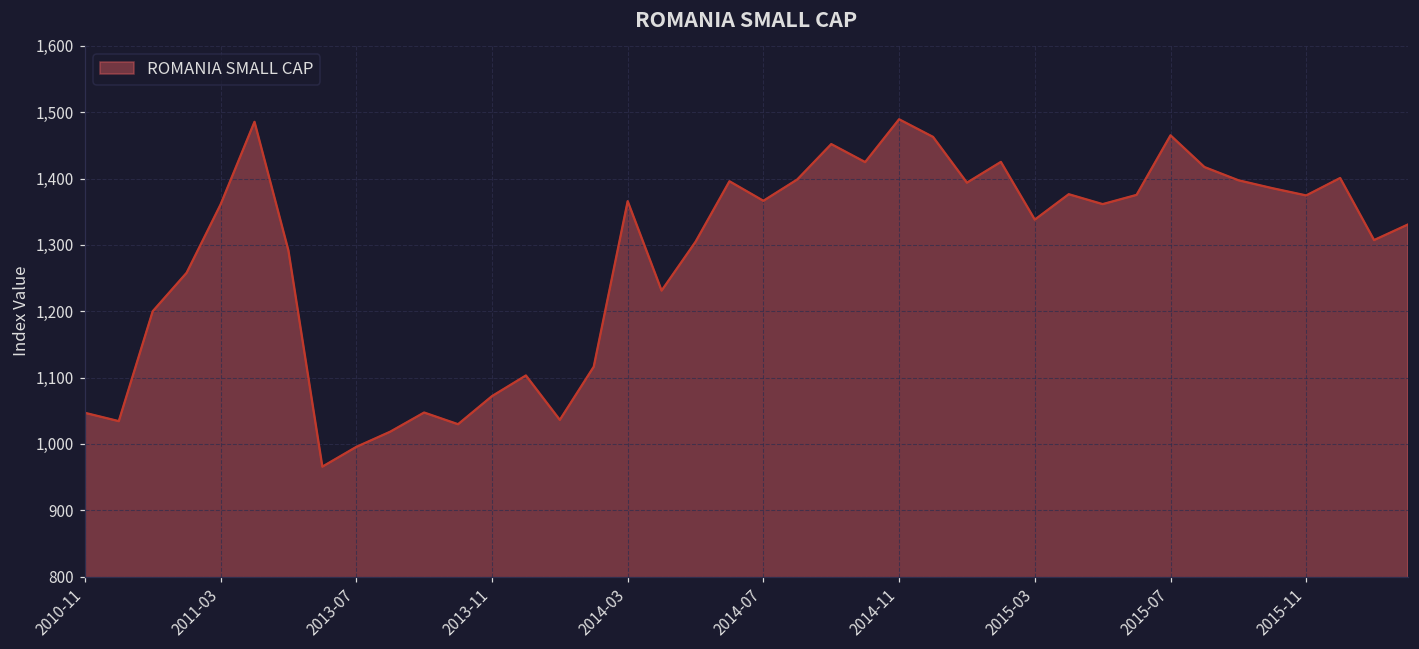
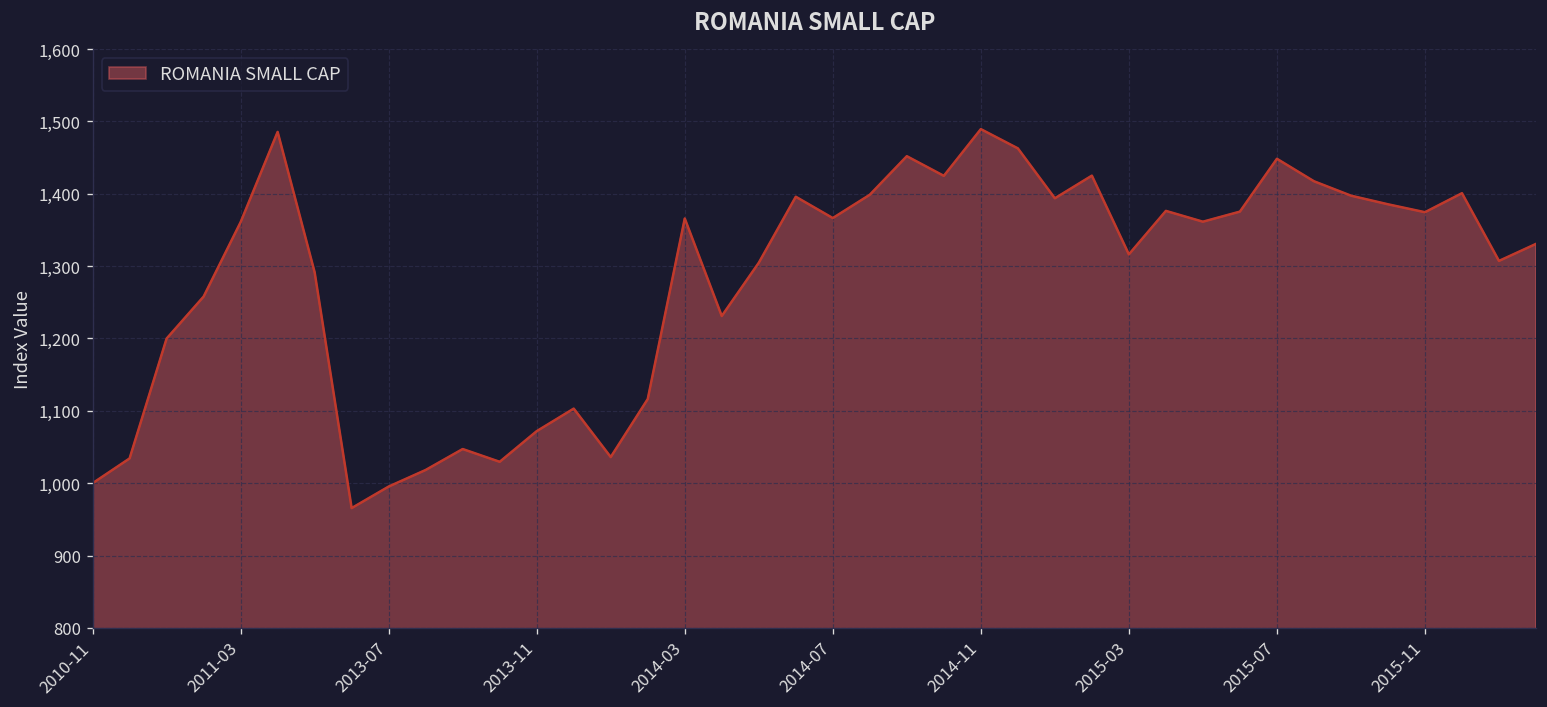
2010-11: 1,050 -> 1,000
2015-03: 1,340 -> 1,320
2015-07: 1,470 -> 1,450
